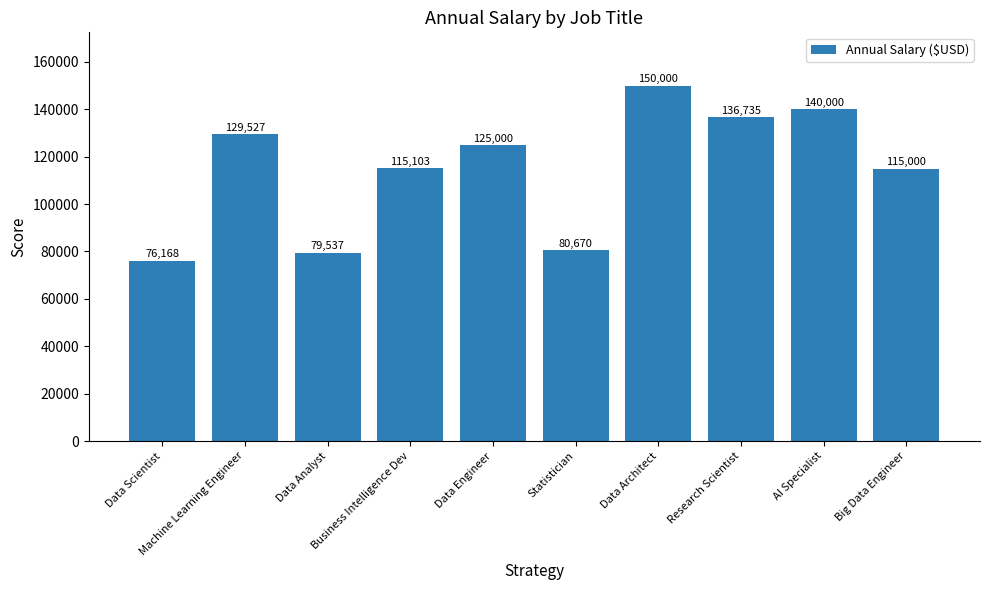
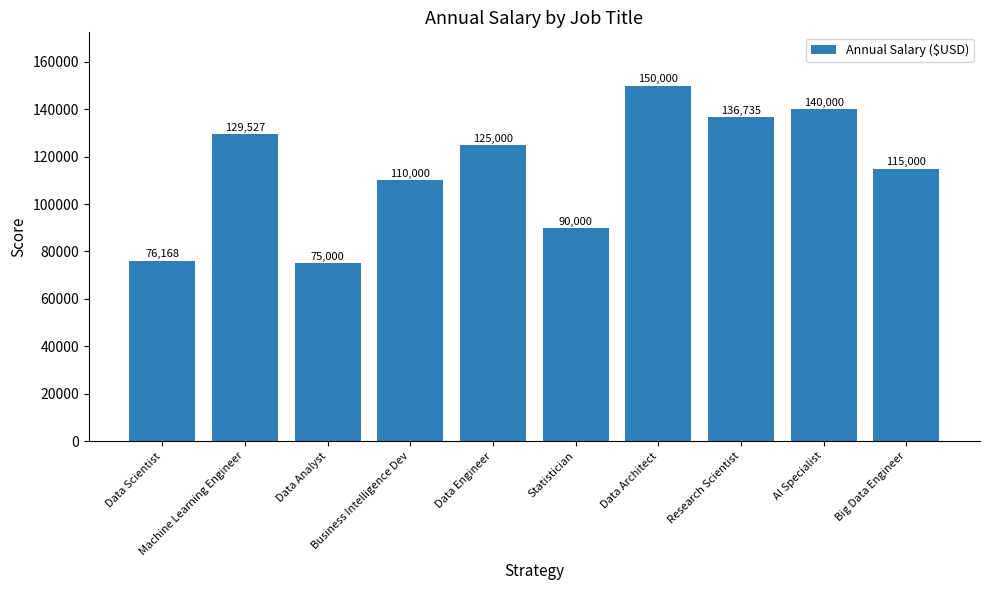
Data Analyst: 79,537 -> 75,000
Business Intelligence Dev: 115,103 -> 110,000
Statistician: 80,670 -> 90,000
